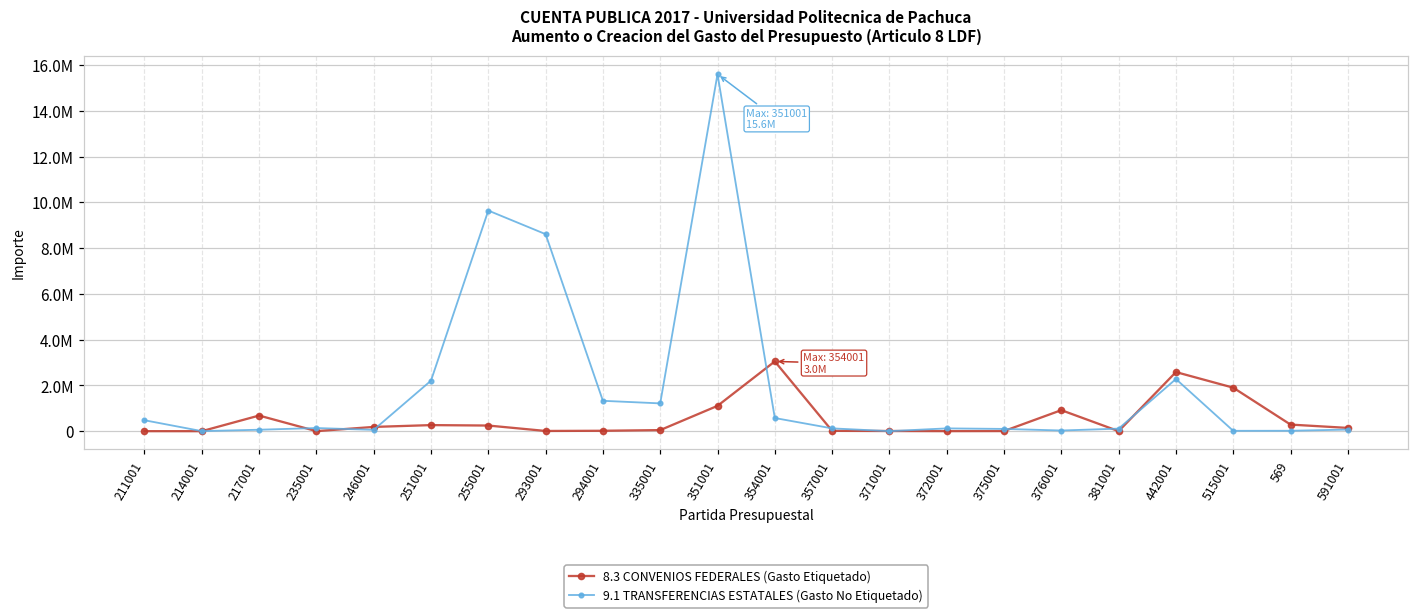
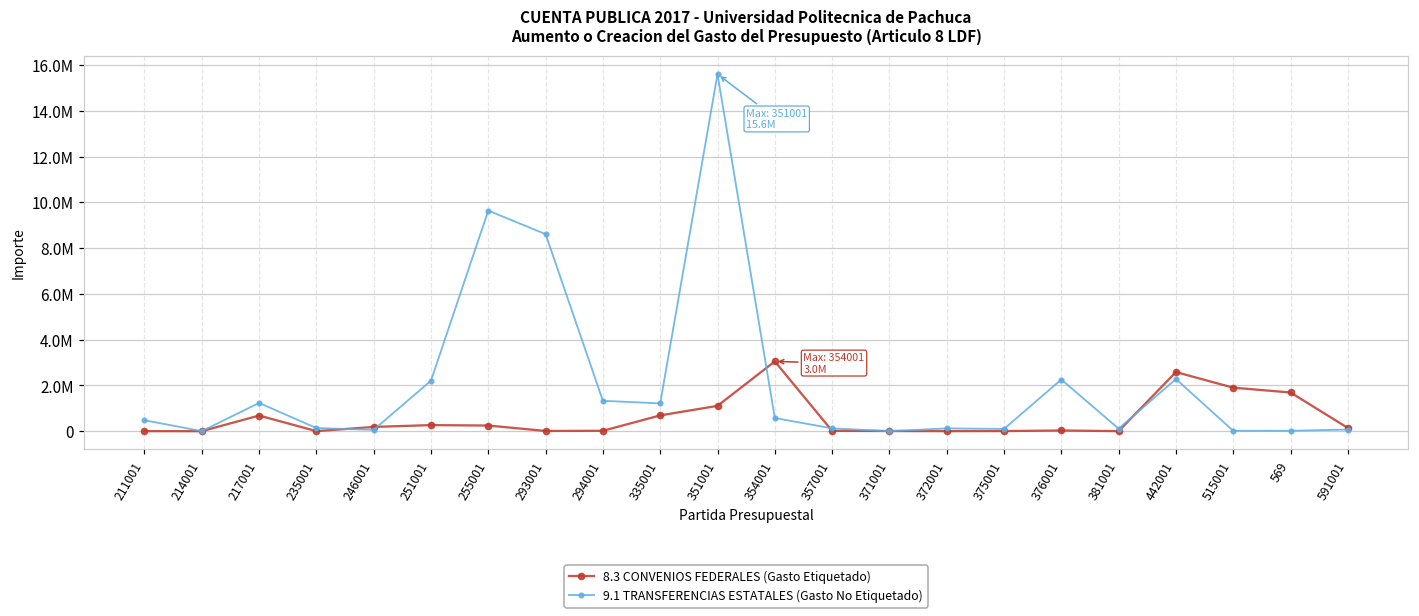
9.1 TRANSFERENCIAS ESTATALES (Gasto No Etiquetado), 217001: 100000 -> 1200000
8.3 CONVENIOS FEDERALES (Gasto Etiquetado), 335001: 0 -> 700000
8.3 CONVENIOS FEDERALES (Gasto Etiquetado), 376001: 900000 -> 0
9.1 TRANSFERENCIAS ESTATALES (Gasto No Etiquetado), 376001: 0 -> 2300000
8.3 CONVENIOS FEDERALES (Gasto Etiquetado), 569: 300000 -> 1700000
